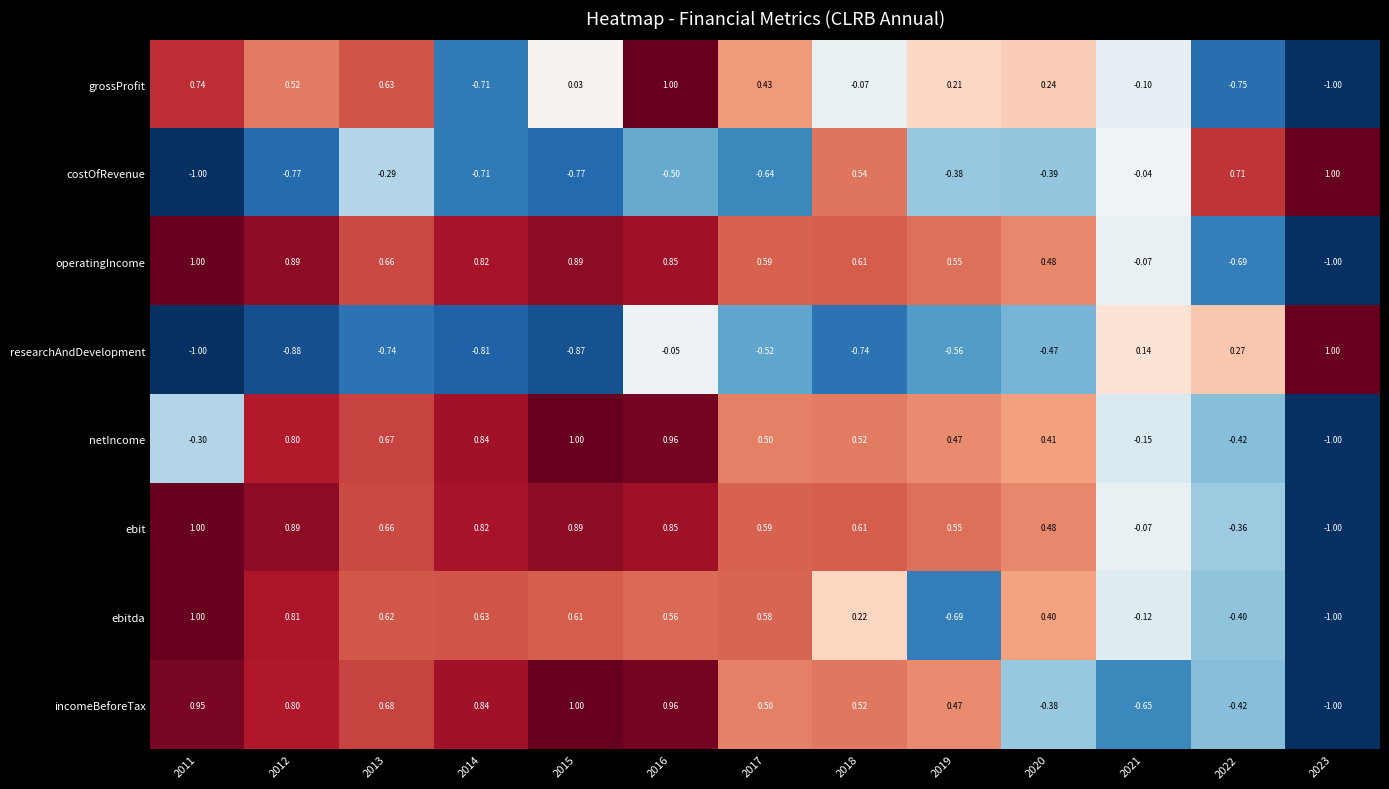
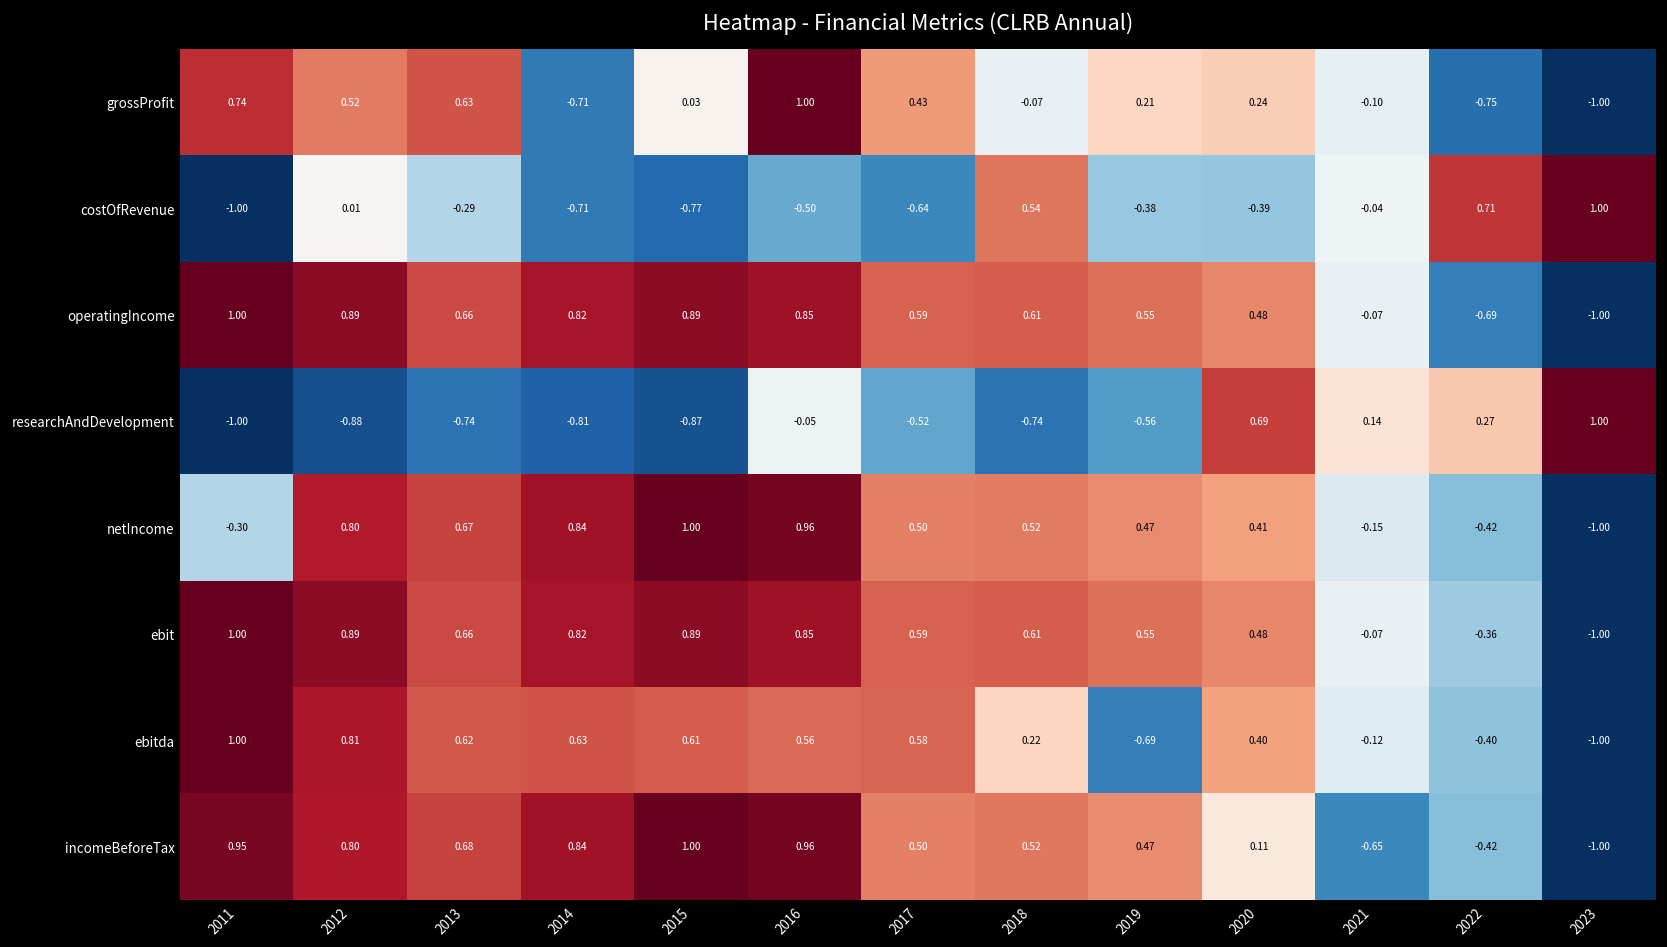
costOfRevenue, 2012: -0.77 -> 0.01
researchAndDevelopment, 2020: -0.47 -> 0.69
incomeBeforeTax, 2020: -0.38 -> 0.11
